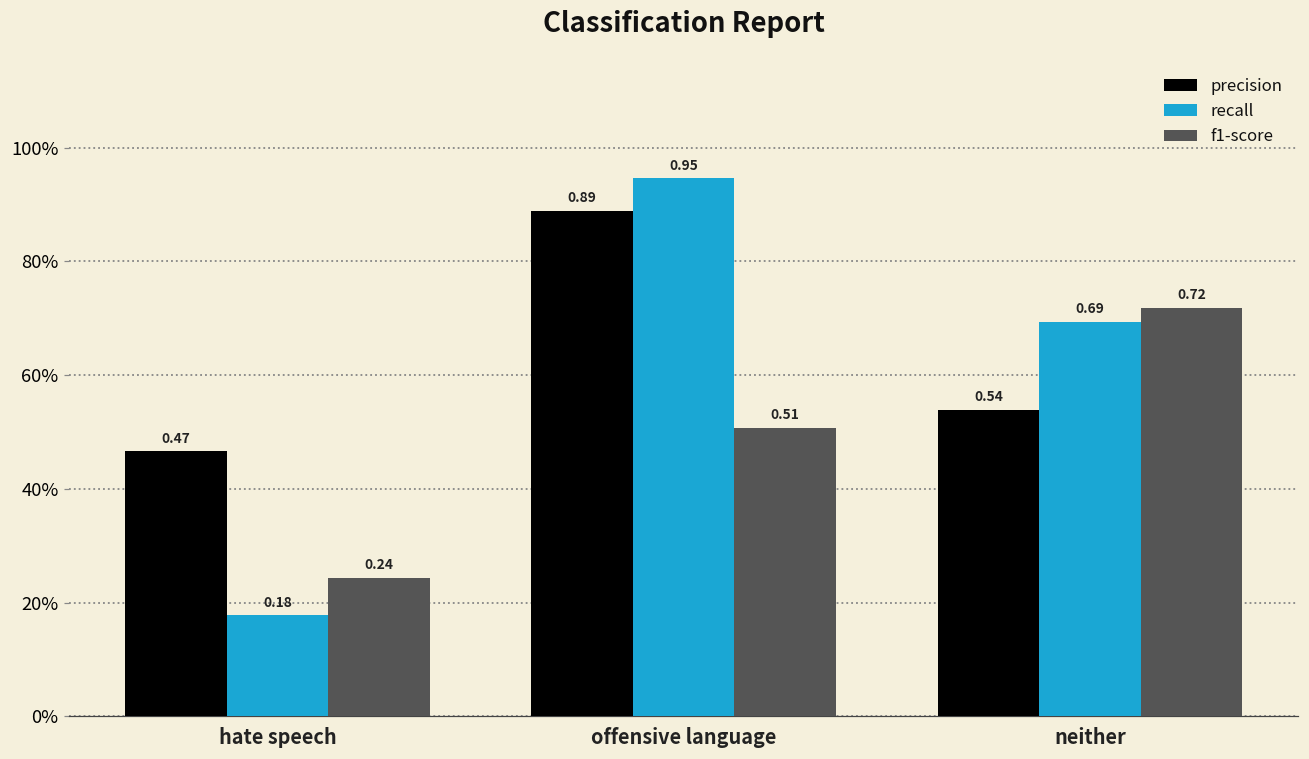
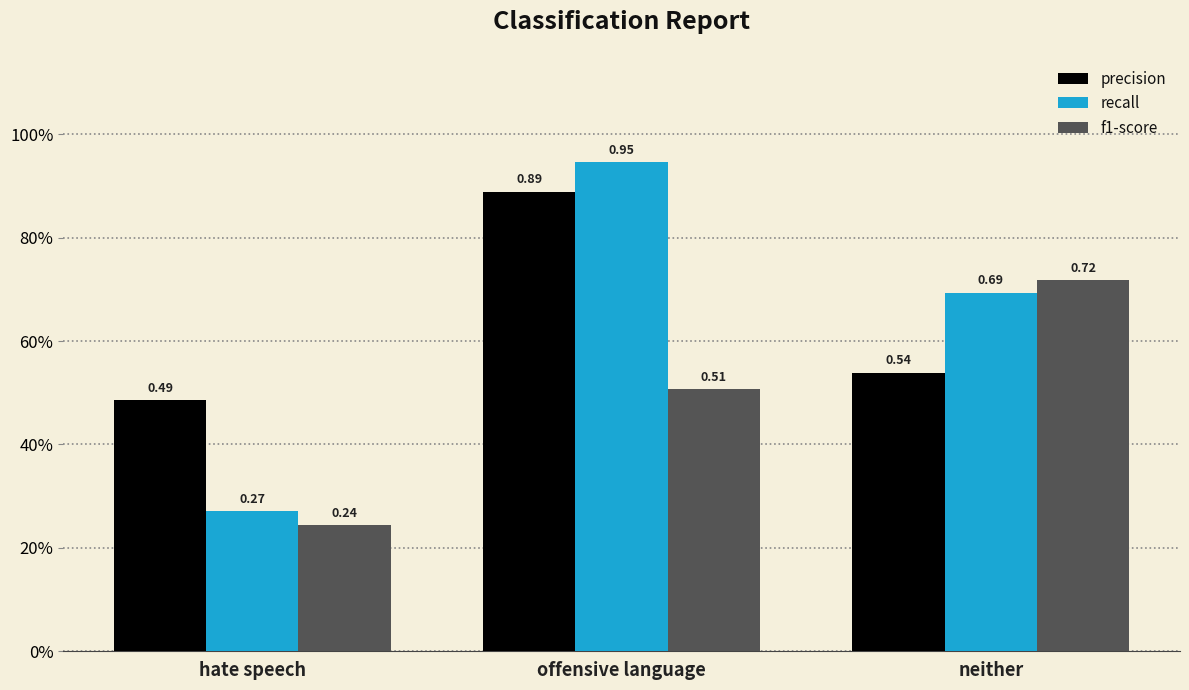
precision, hate speech: 0.47 -> 0.49
recall, hate speech: 0.18 -> 0.27
